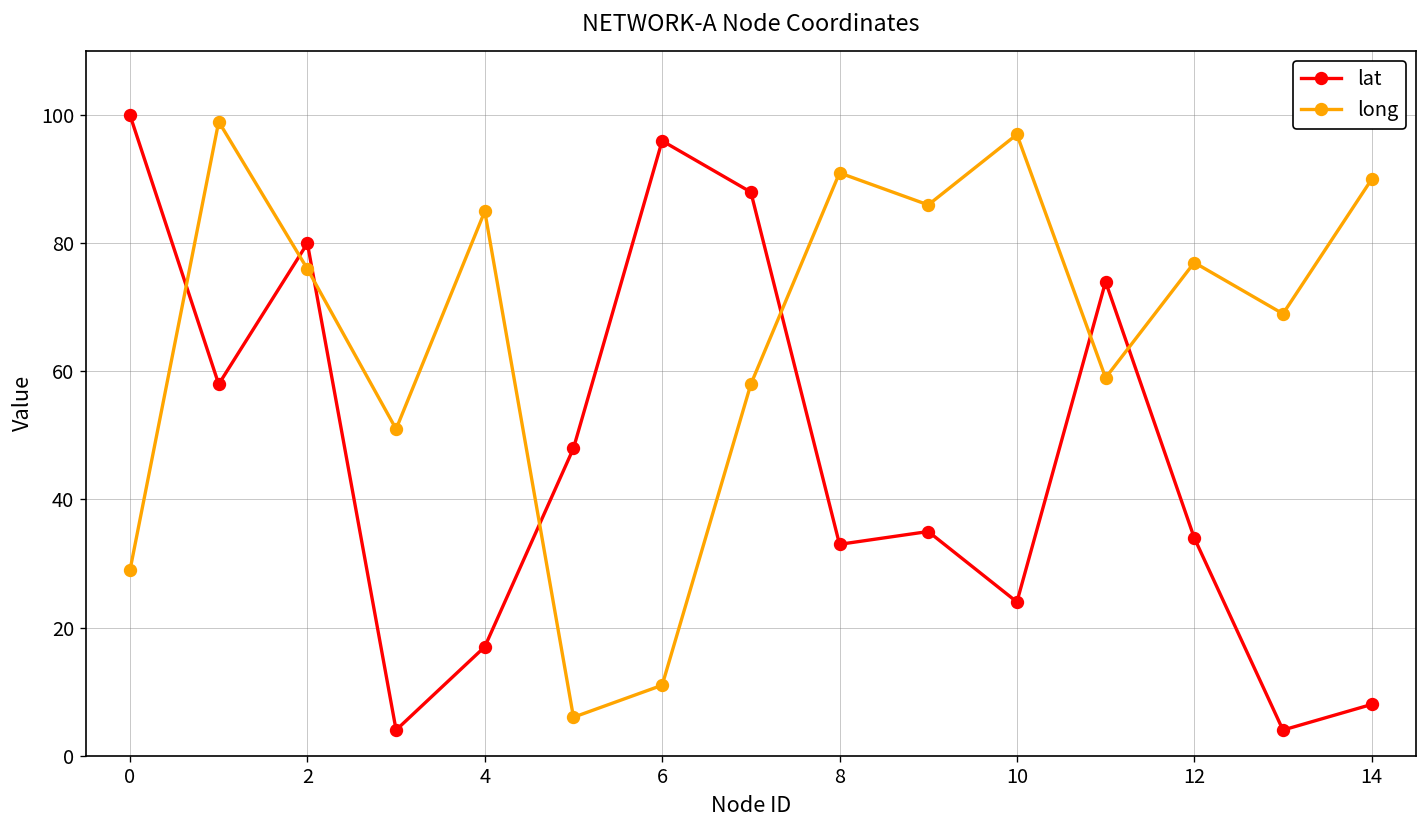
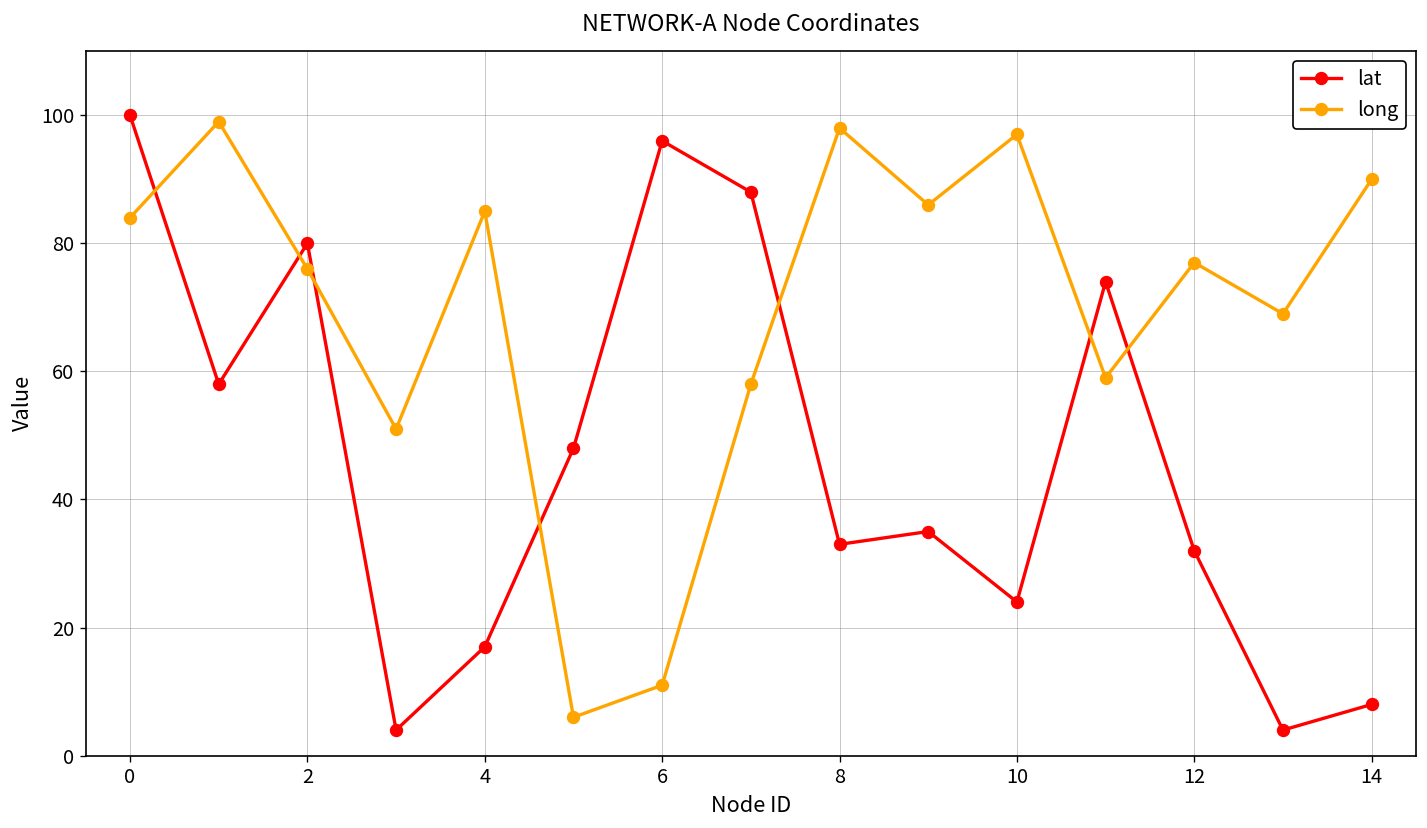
long, 0: 29 -> 84
long, 8: 91 -> 98
lat, 12: 34 -> 32
